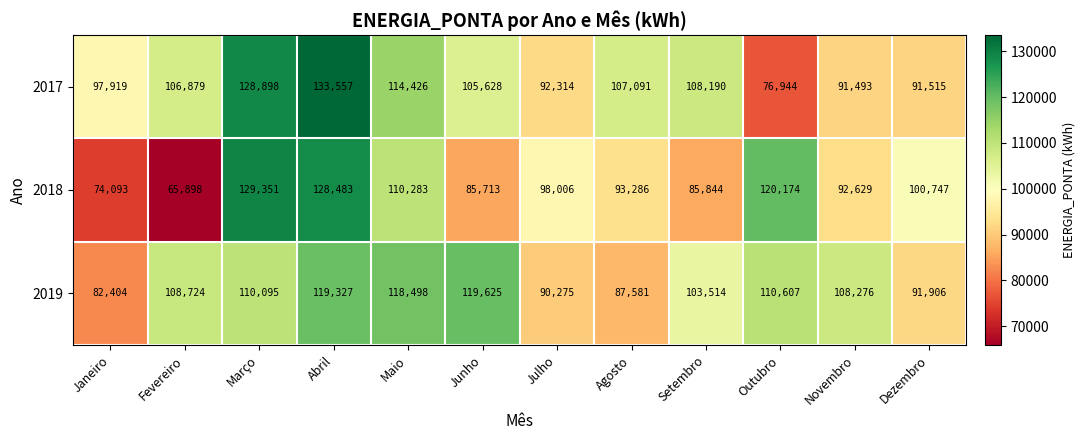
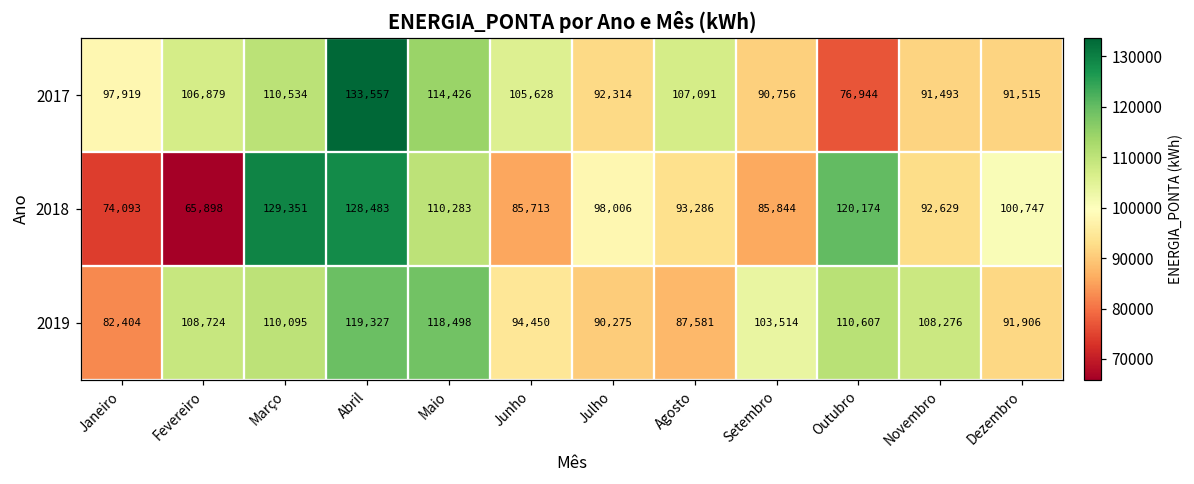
2017, Março: 128,898 -> 110,534
2017, Setembro: 108,190 -> 90,756
2019, Junho: 119,625 -> 94,450
